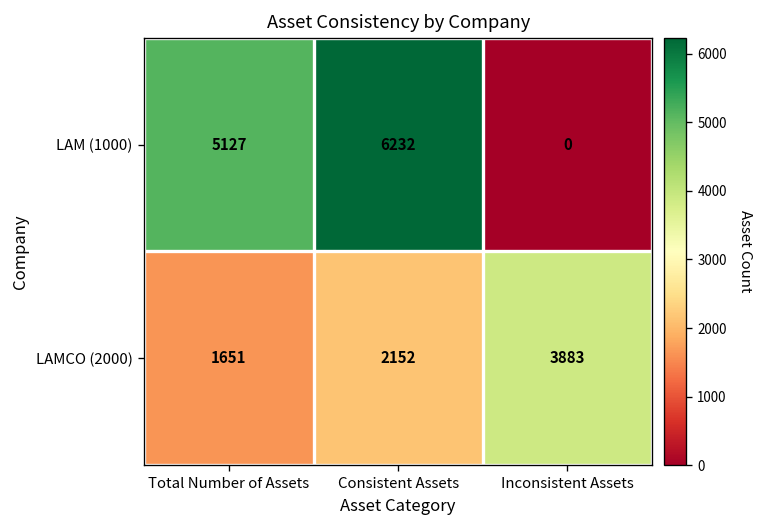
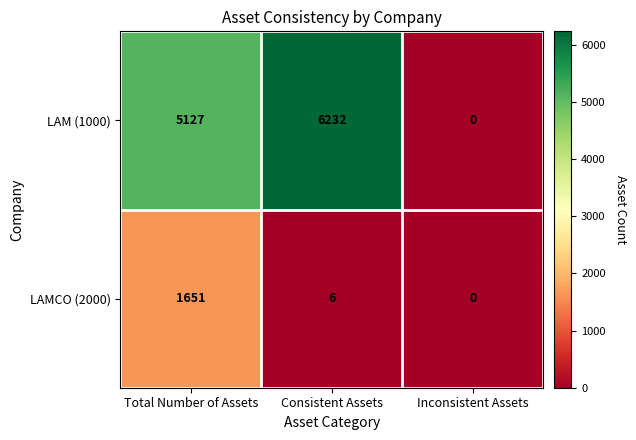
LAMCO (2000), Consistent Assets: 2152 -> 6
LAMCO (2000), Inconsistent Assets: 3883 -> 0
